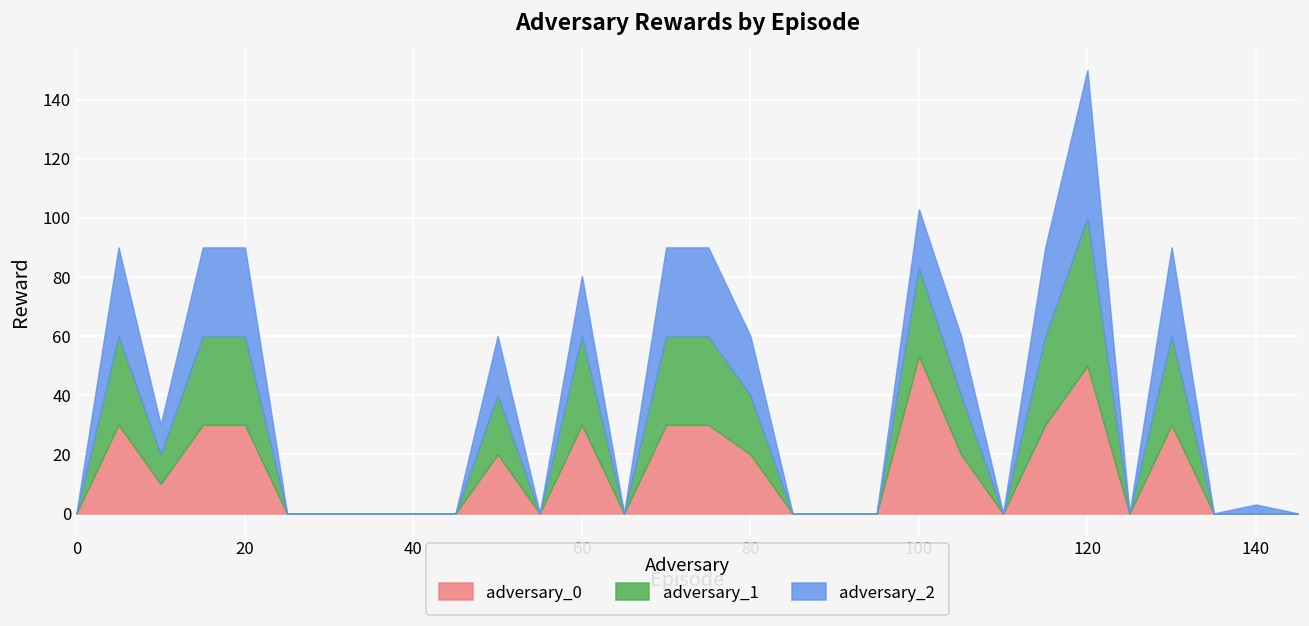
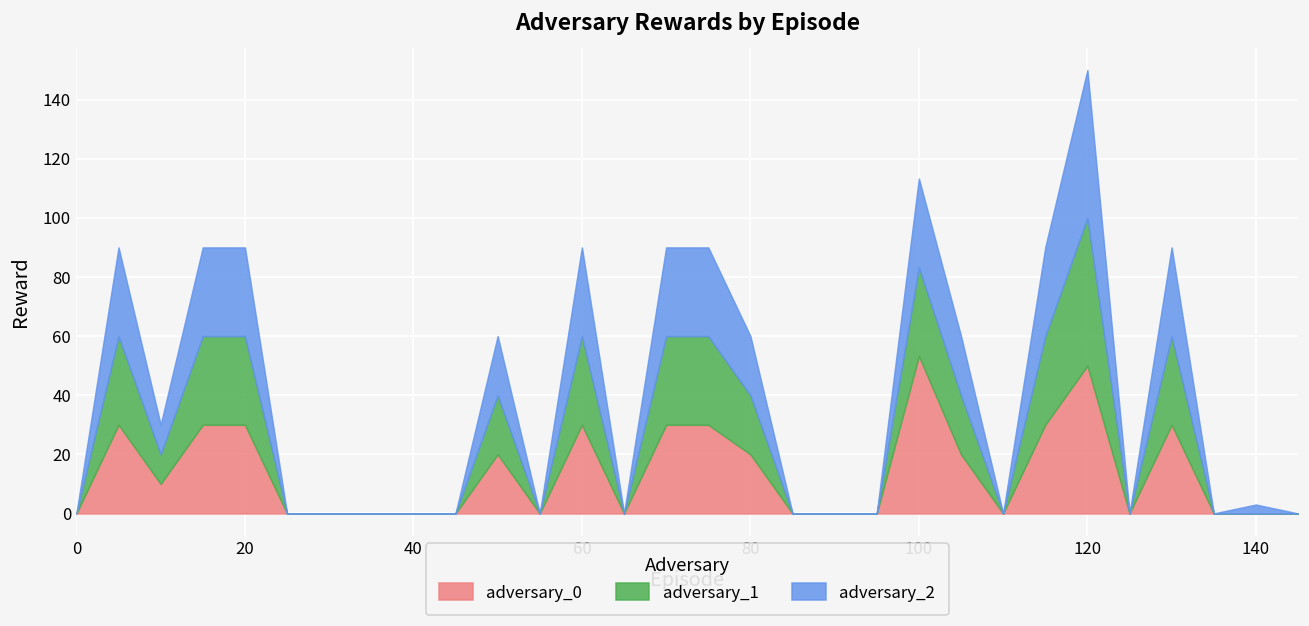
adversary_2, 60: 20 -> 30
adversary_2, 100: 20 -> 30
